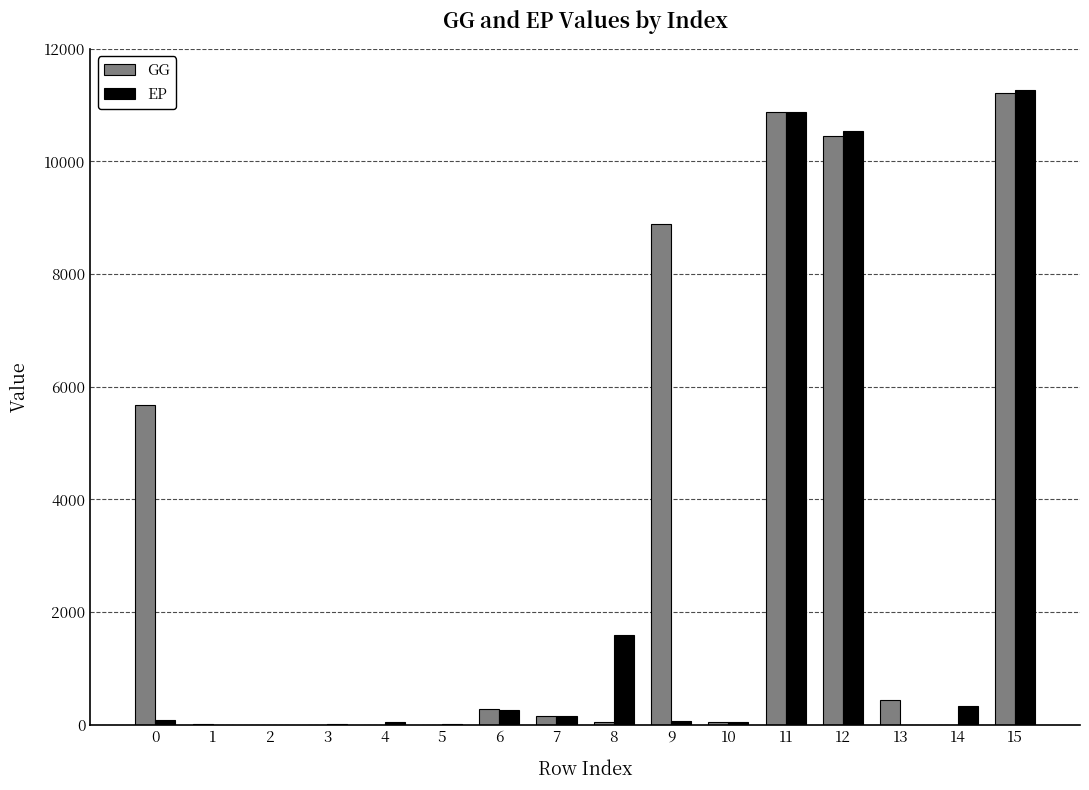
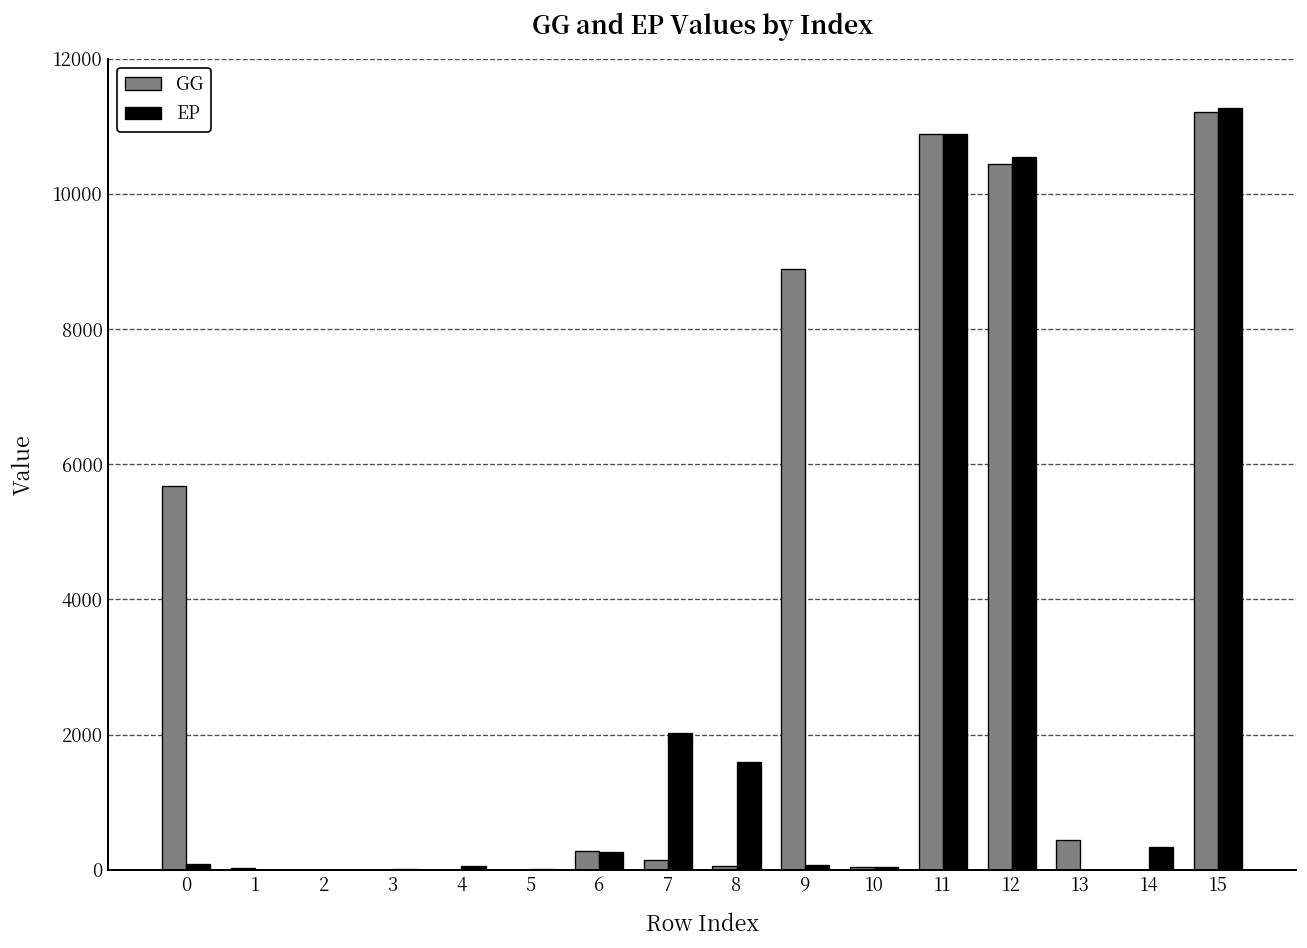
EP, 7: 100 -> 2000
